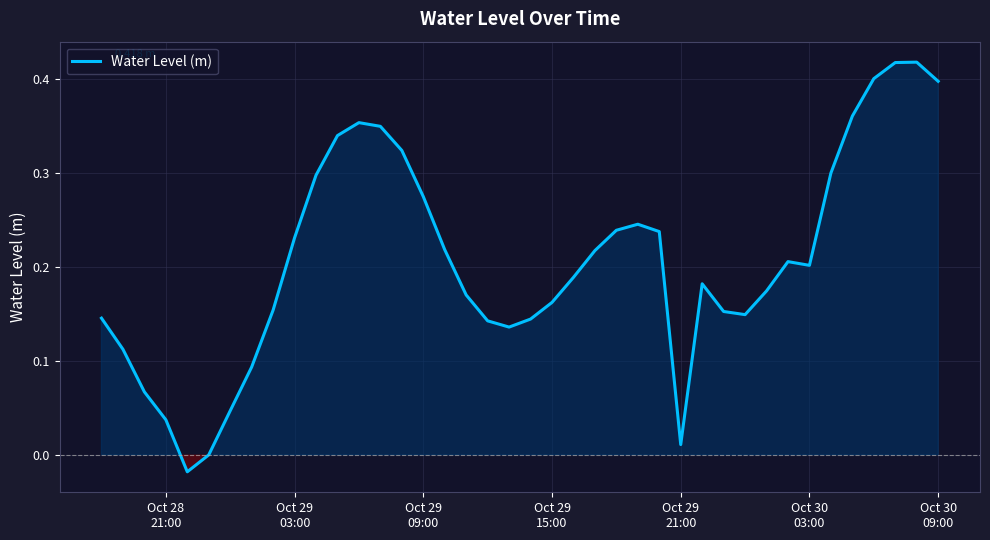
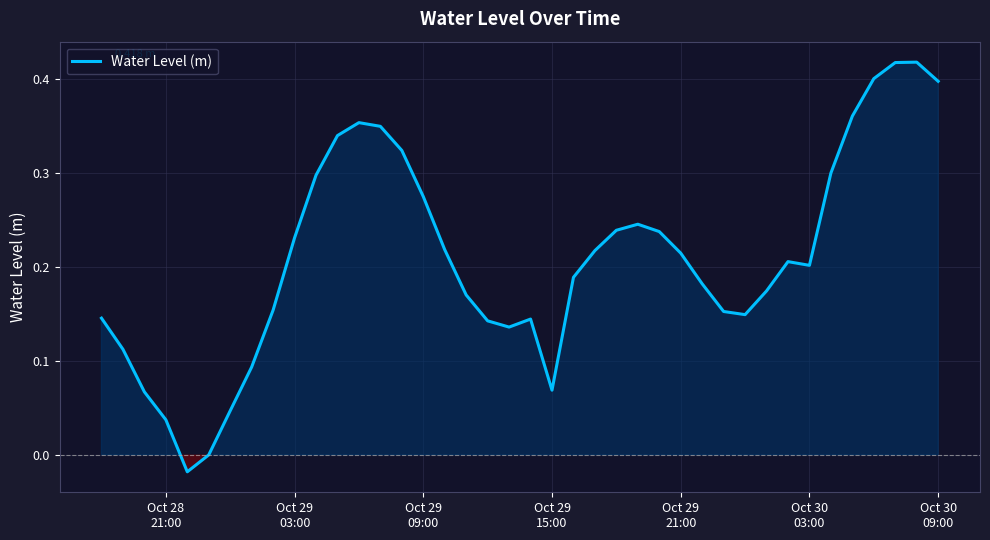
Water Level (m), Oct 29 15:00: 0.16 -> 0.07
Water Level (m), Oct 29 21:00: 0.01 -> 0.21
